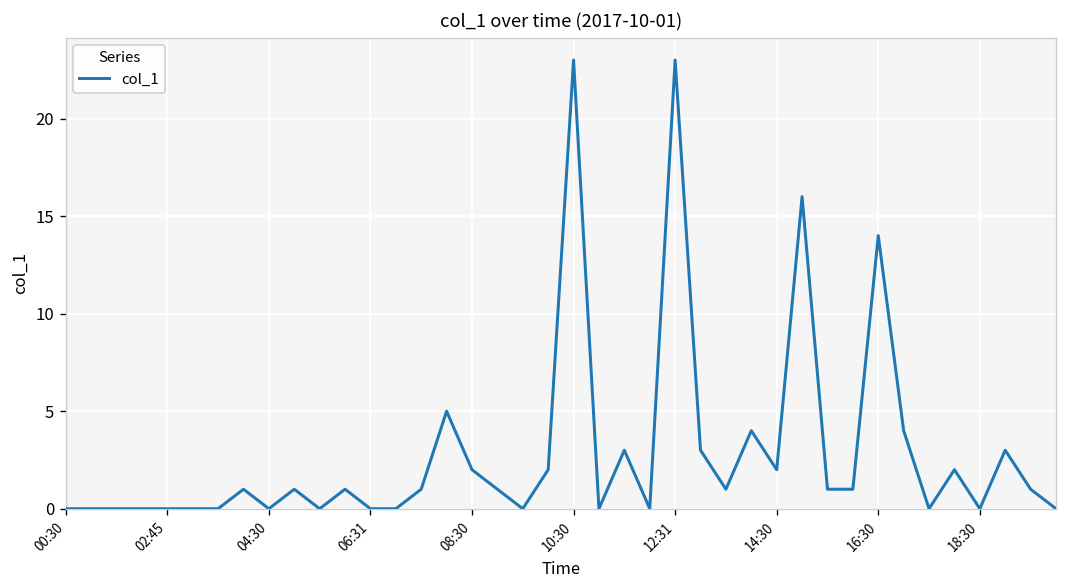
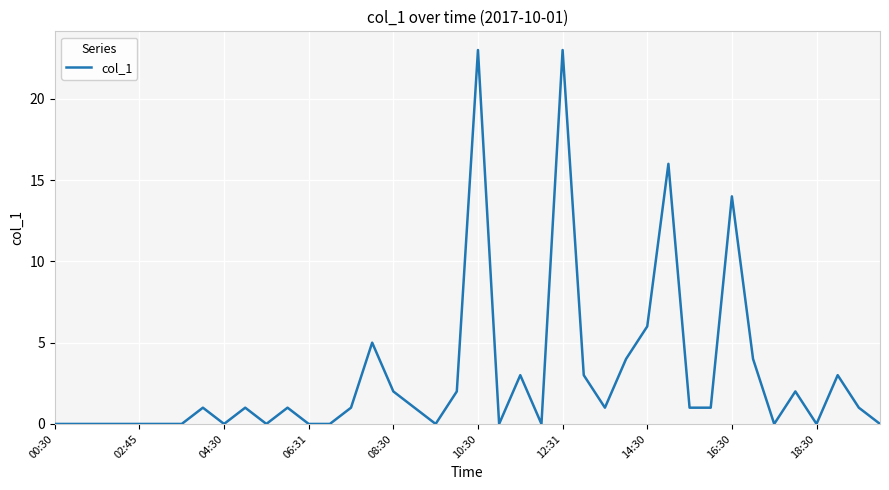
14:30: 2 -> 6
